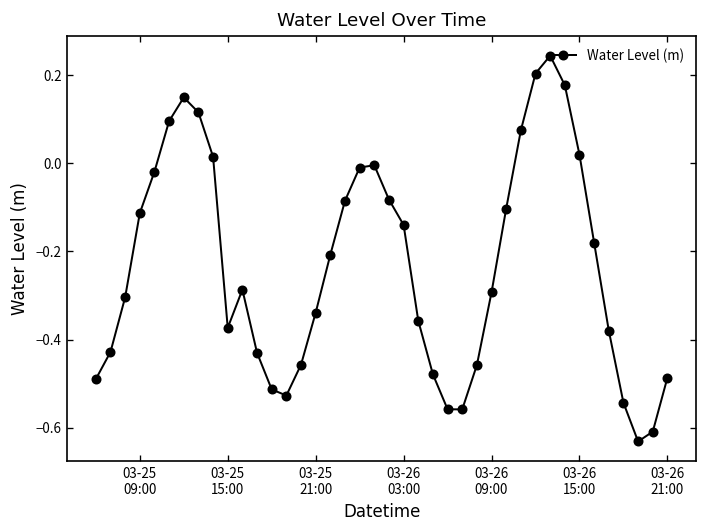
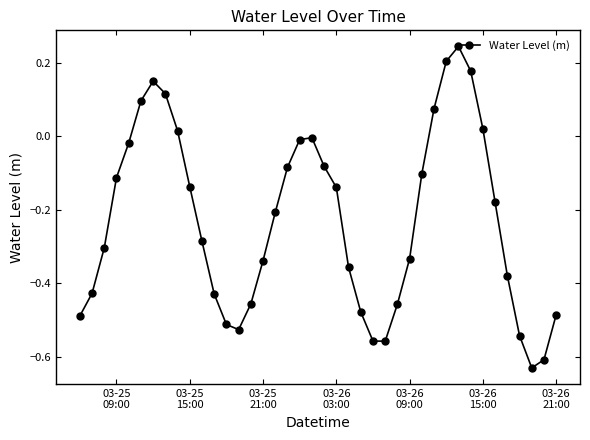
03-25 15:00: -0.37 -> -0.14
03-26 09:00: -0.29 -> -0.33
